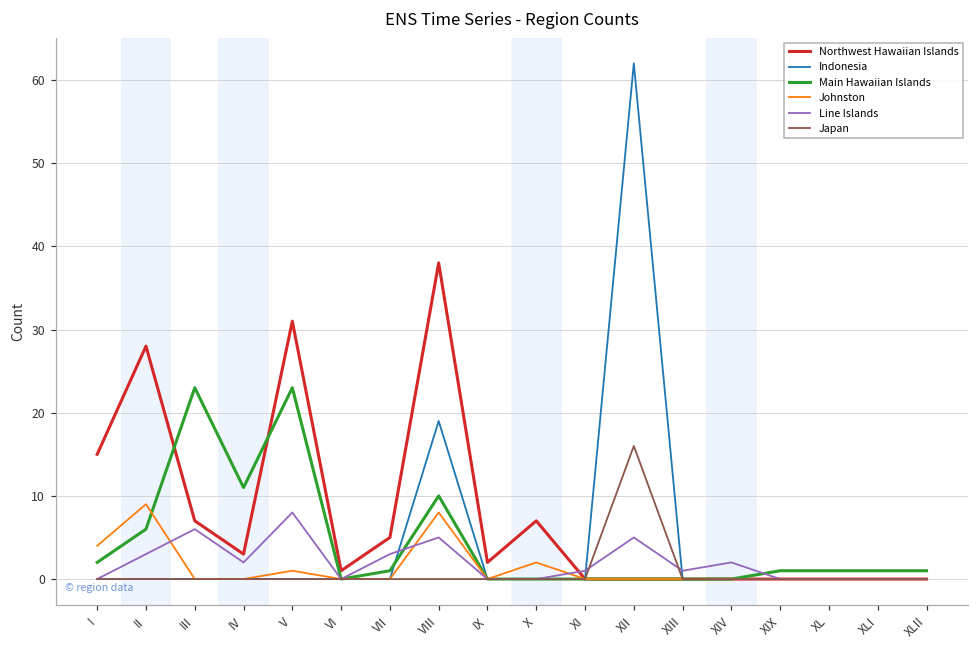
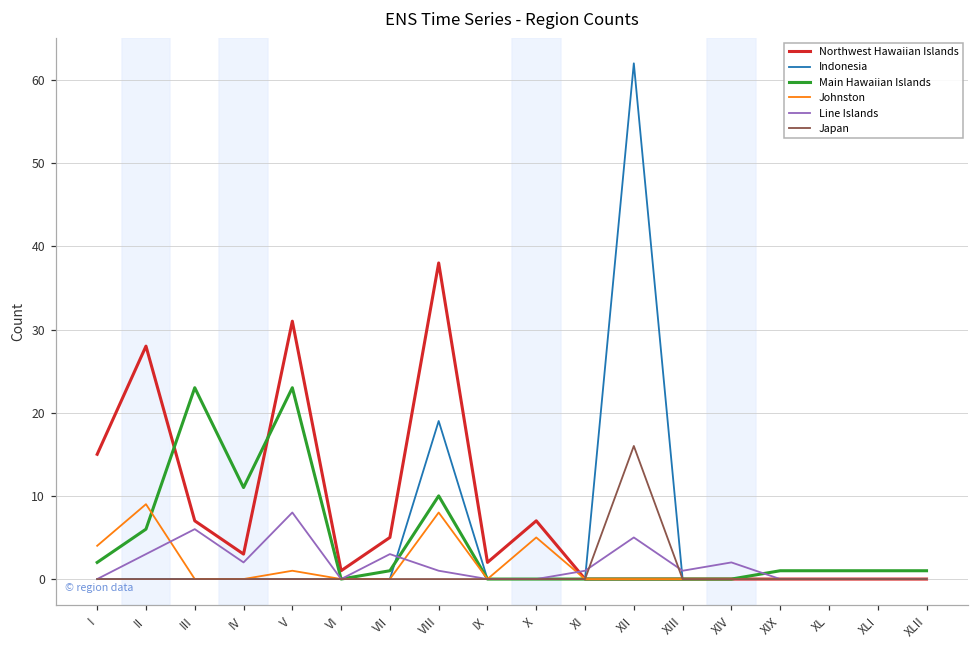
Line Islands, VIII: 5 -> 1
Johnston, X: 2 -> 5
